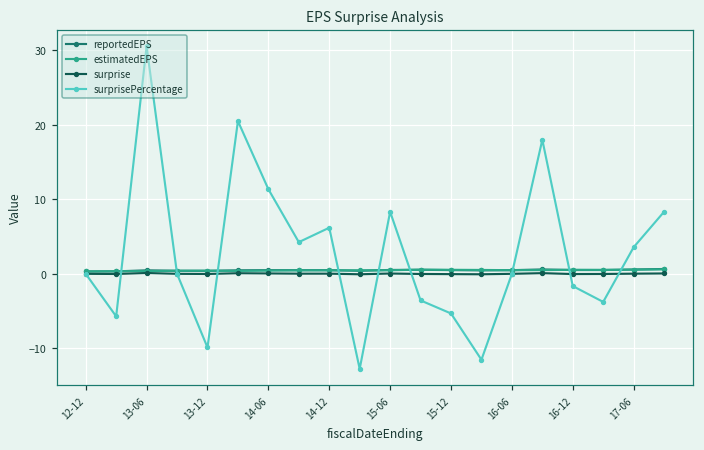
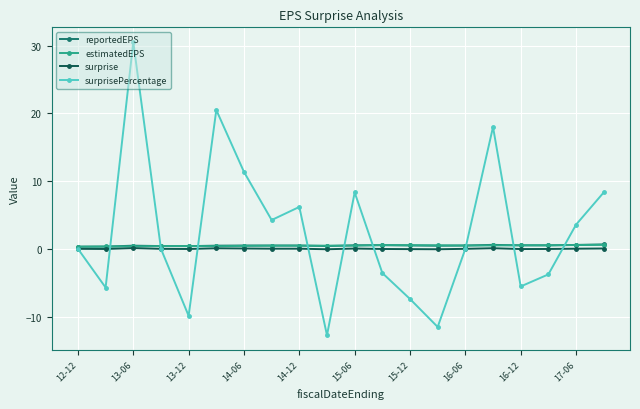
surprisePercentage, 15-12: -5 -> -7
surprisePercentage, 16-12: -2 -> -6
